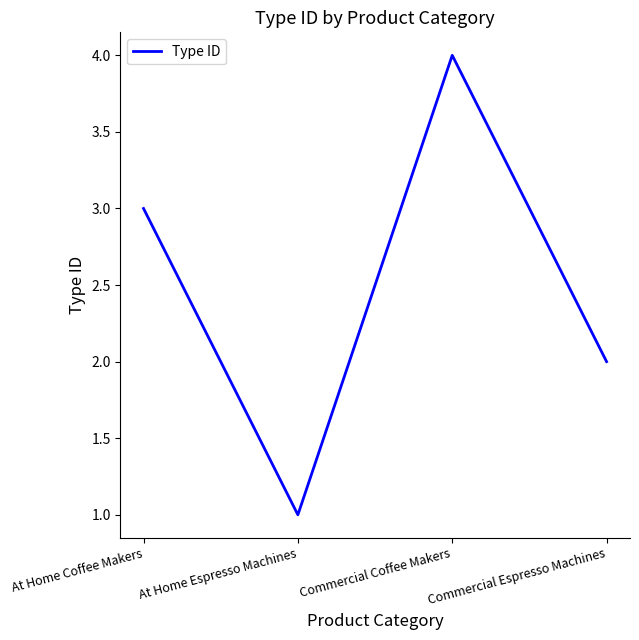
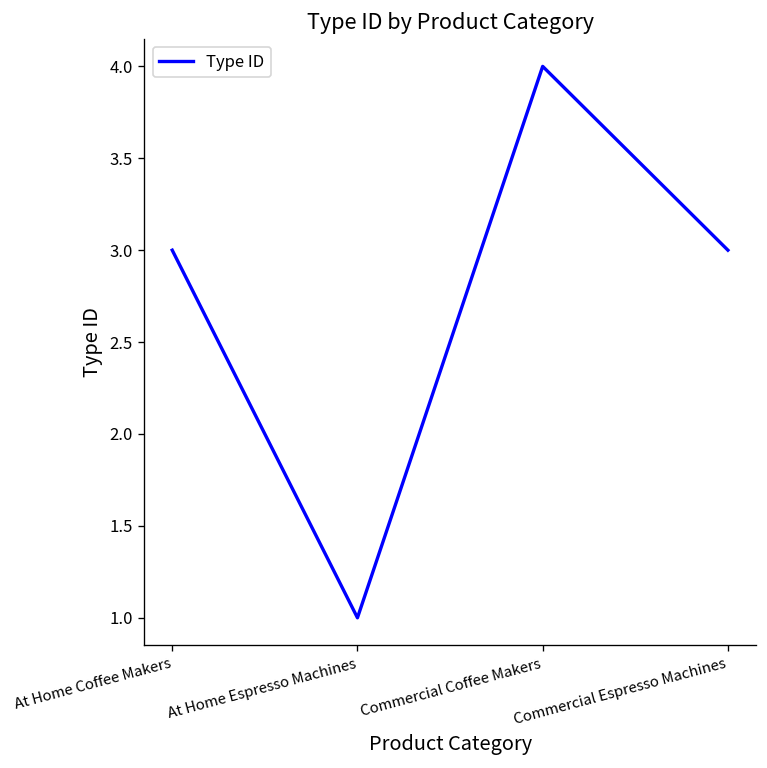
Commercial Espresso Machines: 2 -> 3
